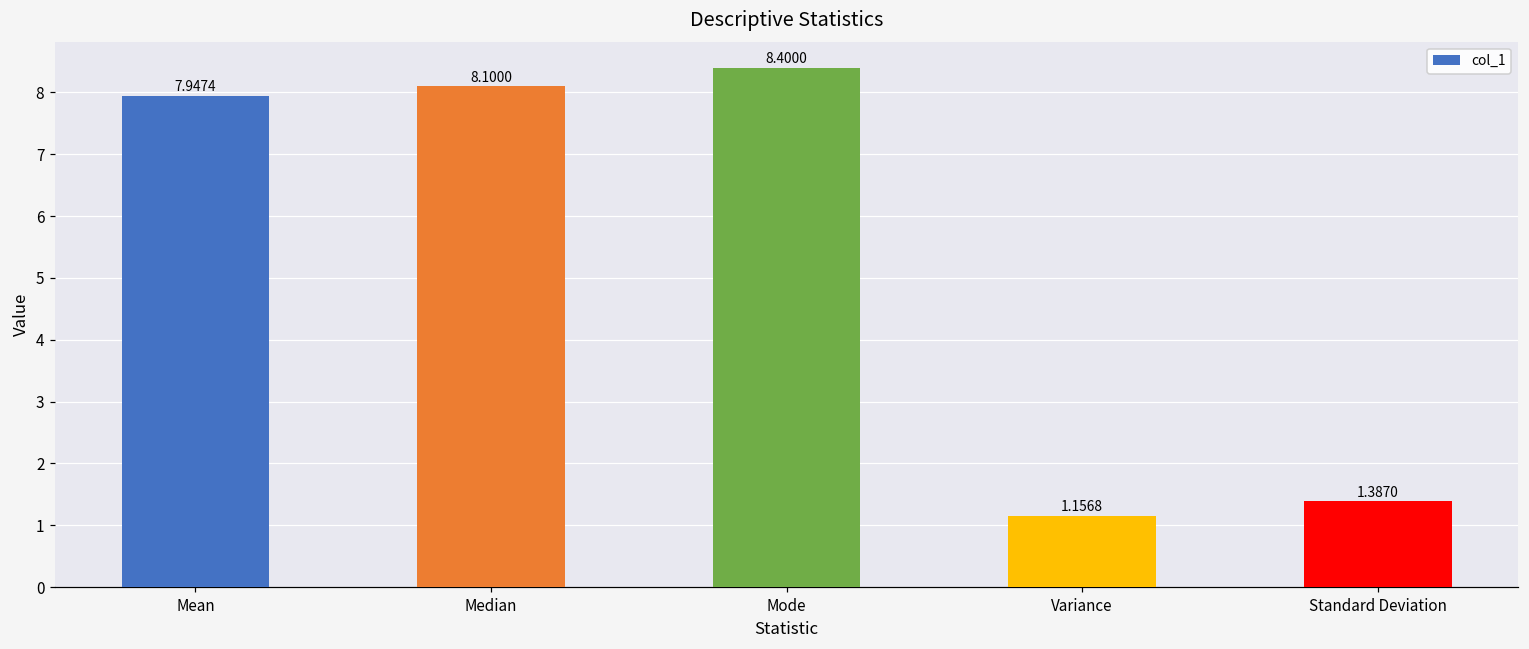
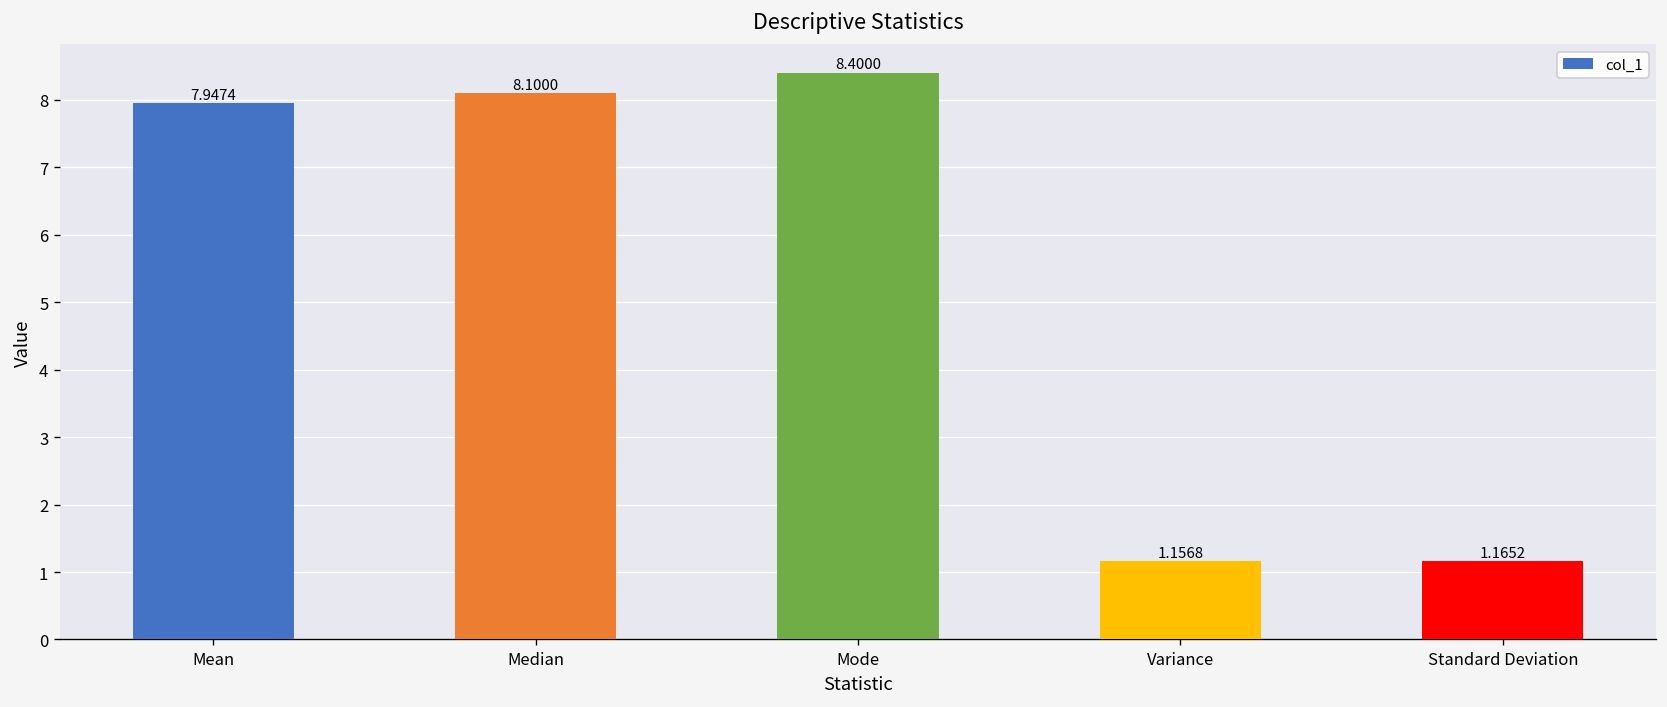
Standard Deviation: 1.3870 -> 1.1652
